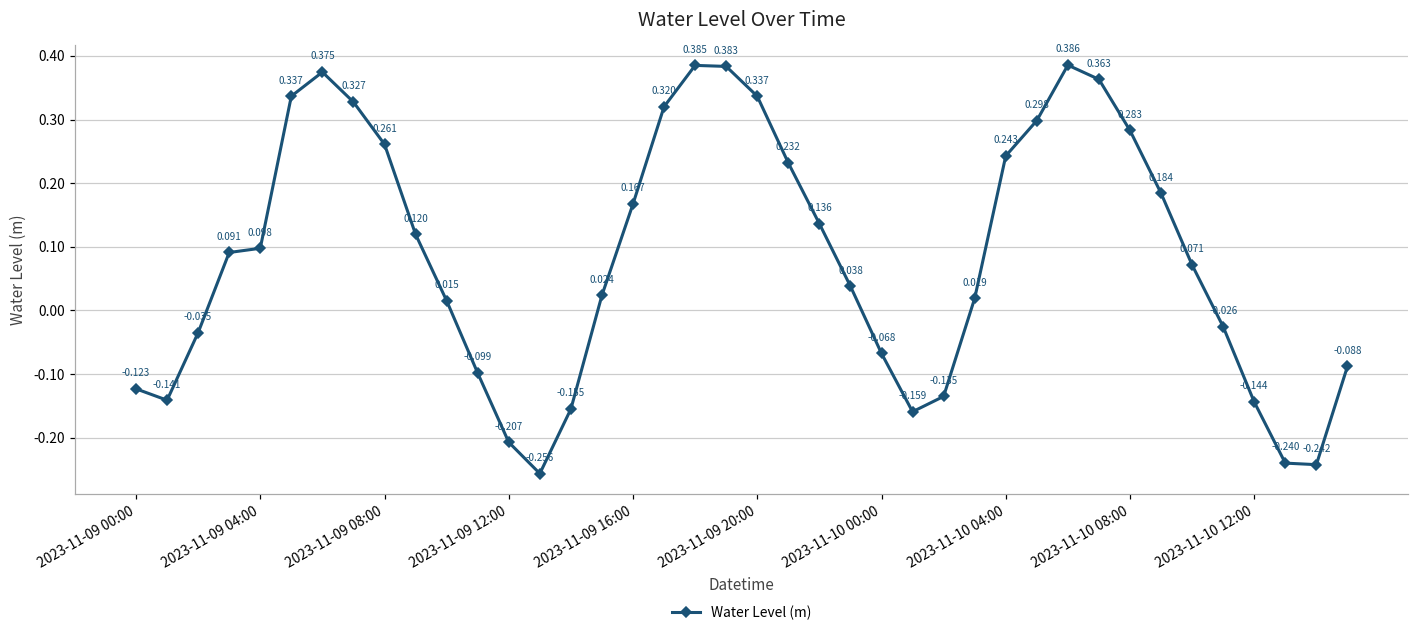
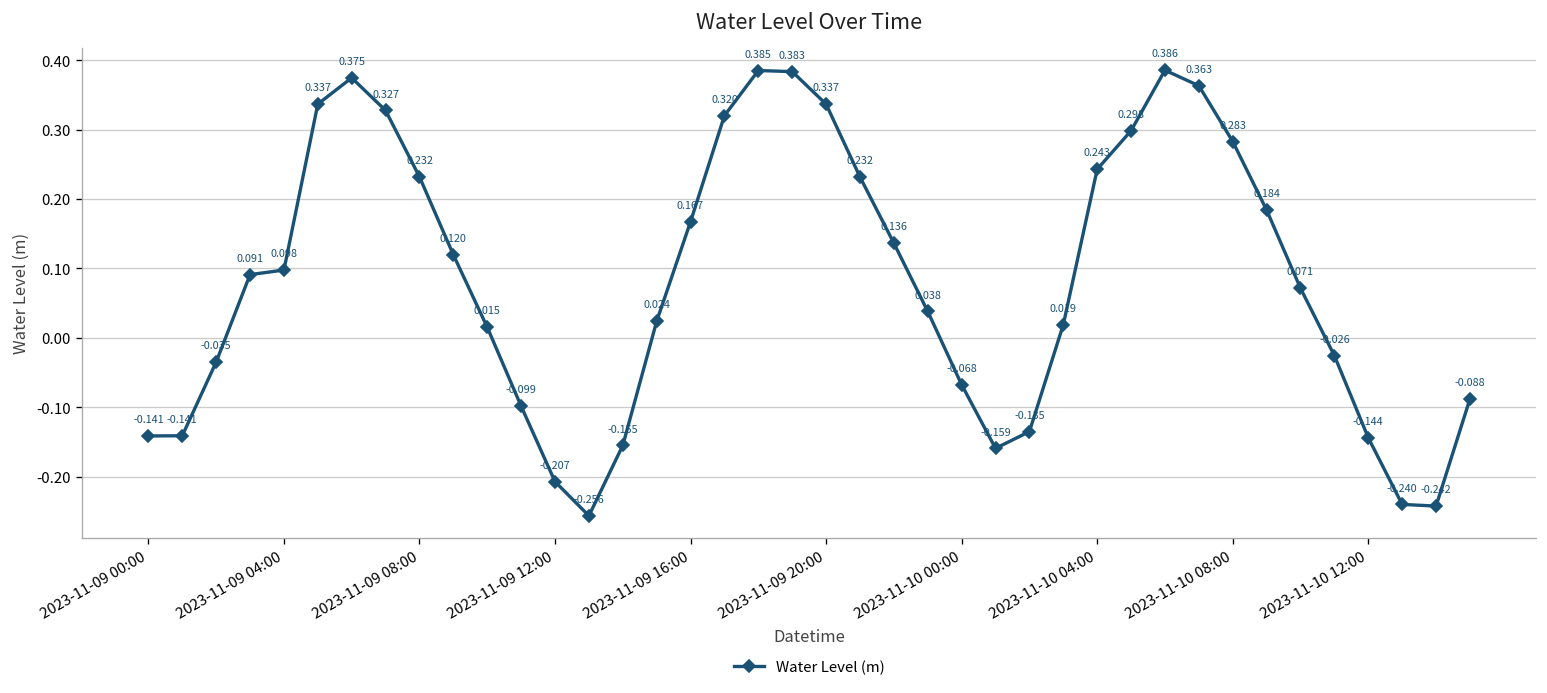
2023-11-09 00:00: -0.123 -> -0.141
2023-11-09 08:00: 0.261 -> 0.232
